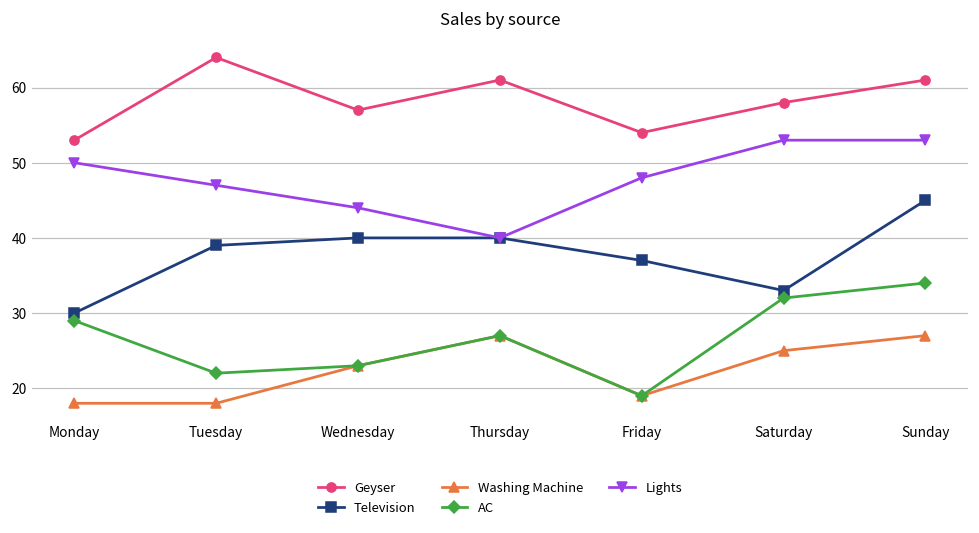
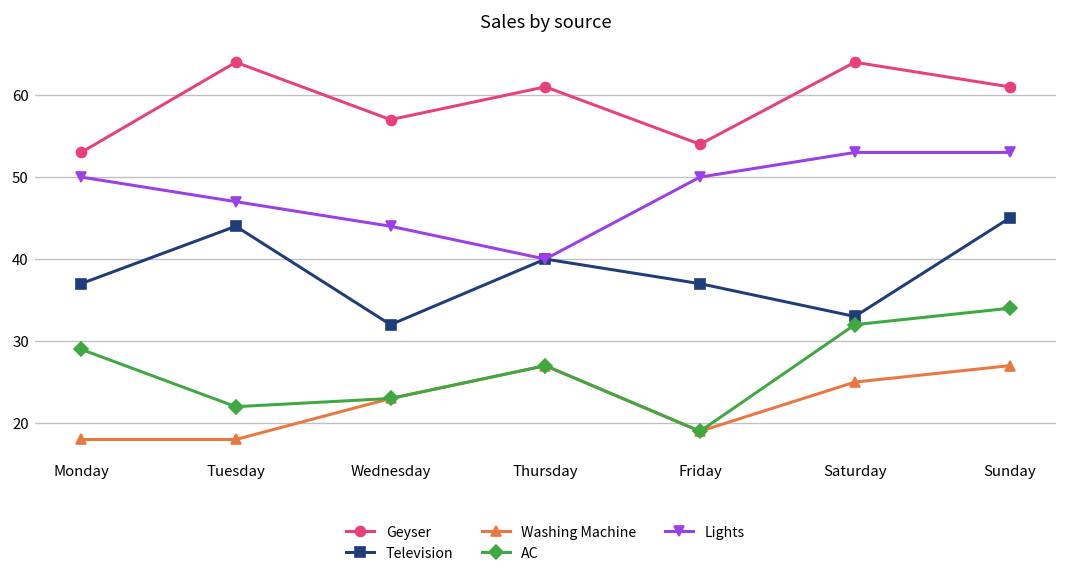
Television, Monday: 30 -> 37
Television, Tuesday: 39 -> 44
Television, Wednesday: 40 -> 32
Lights, Friday: 48 -> 50
Geyser, Saturday: 58 -> 64
